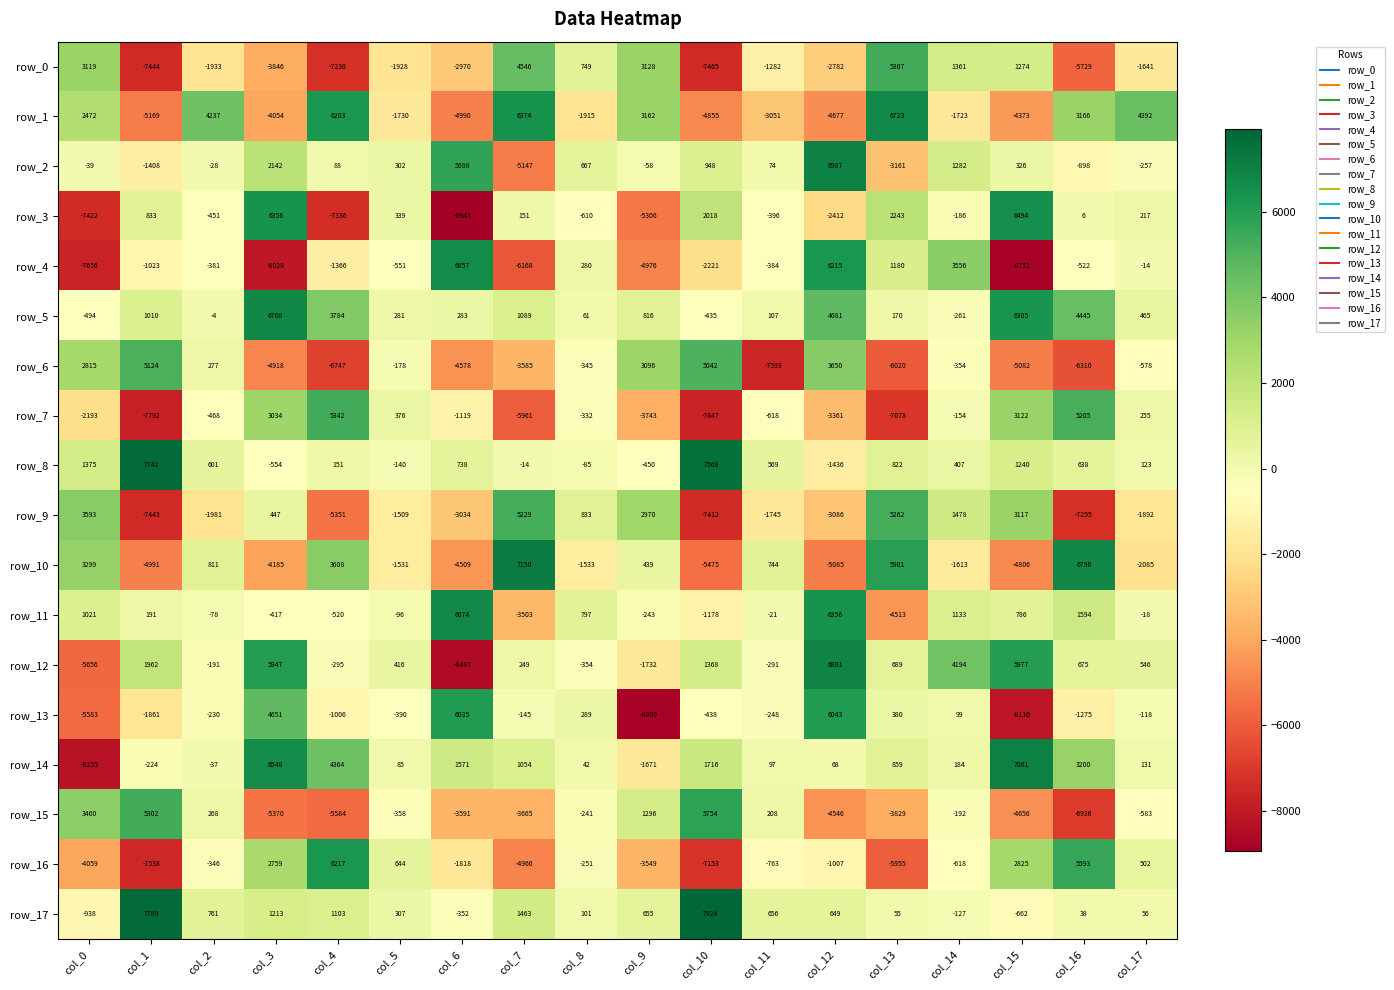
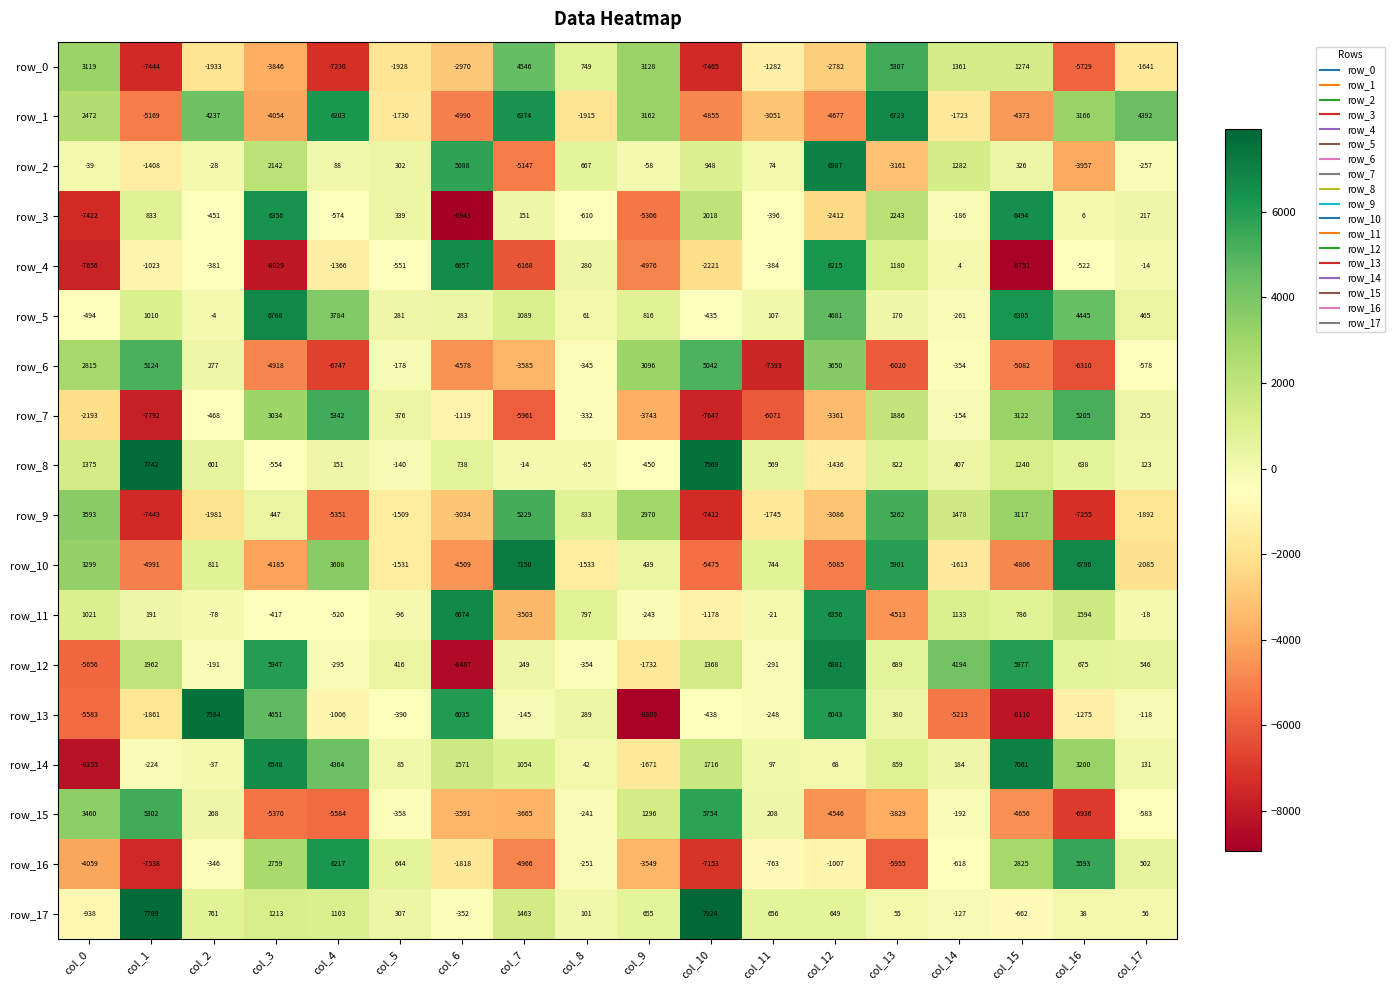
row_2, col_16: -898 -> -3957
row_3, col_4: -7336 -> -574
row_4, col_14: 3556 -> 4
row_7, col_11: -618 -> -6071
row_7, col_13: -7078 -> 1886
row_13, col_2: -230 -> 7584
row_13, col_14: 99 -> -5213
